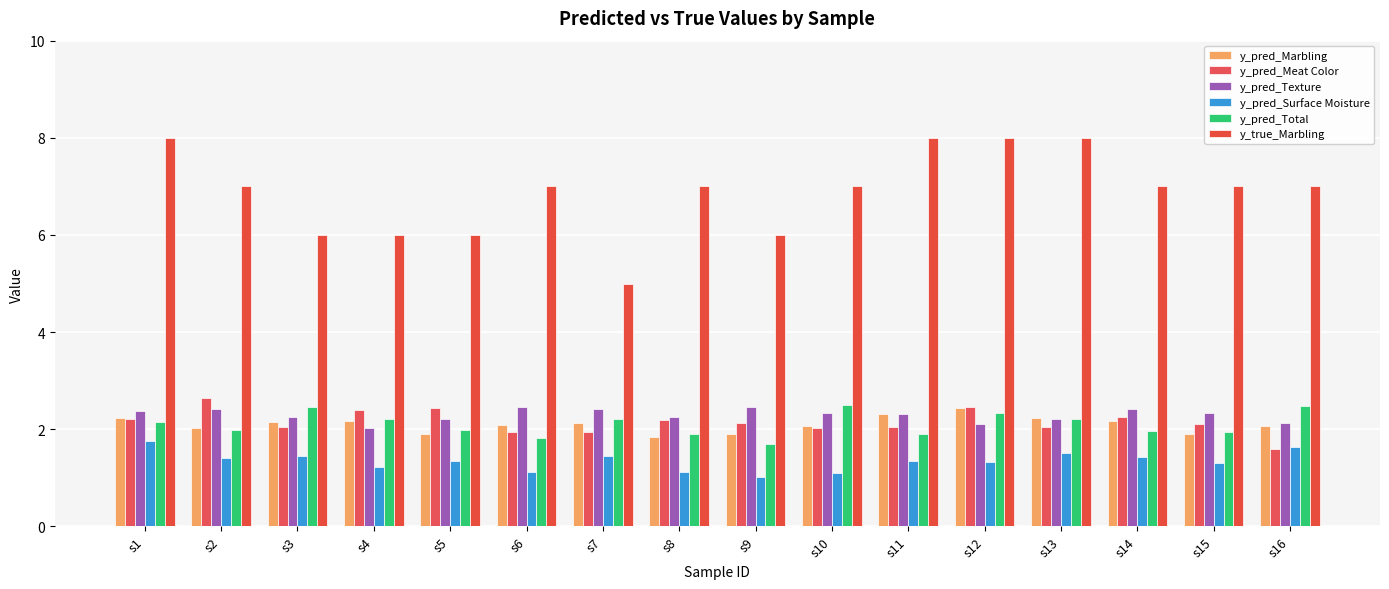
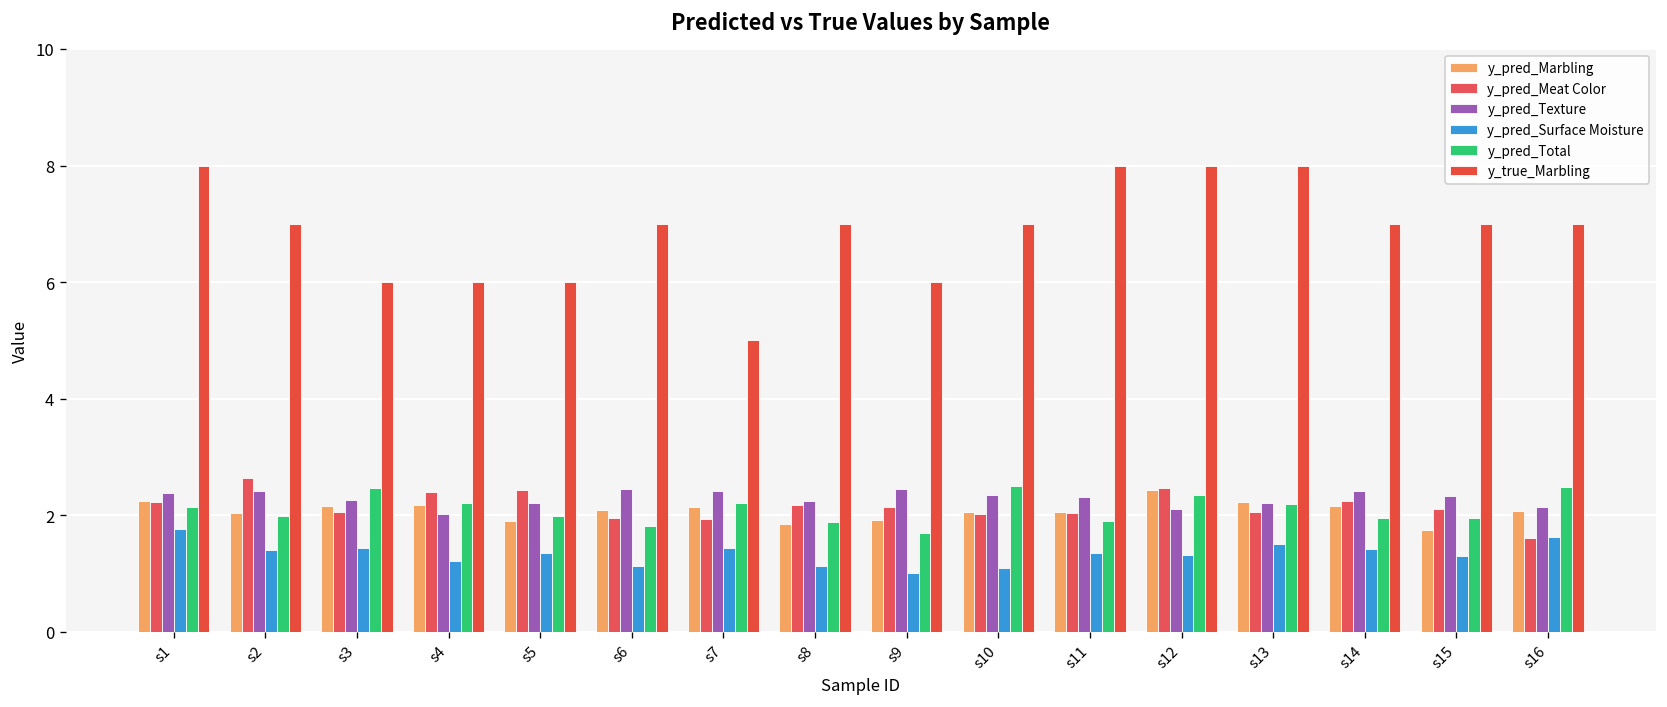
y_pred_Marbling, s11: 2.3 -> 2.1
y_pred_Marbling, s15: 1.9 -> 1.7
